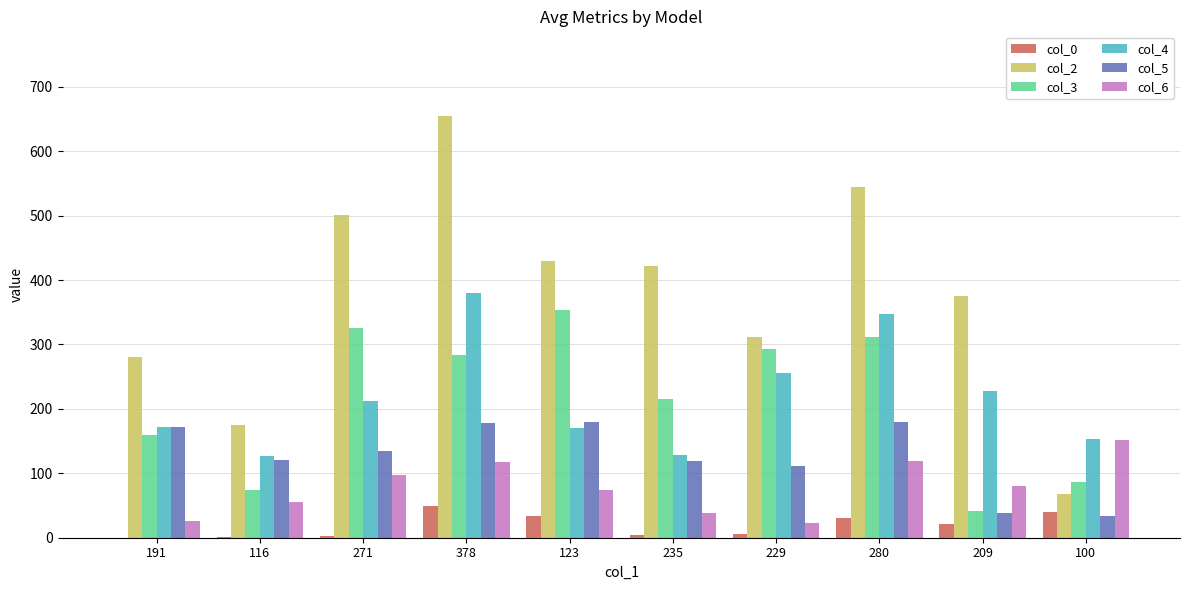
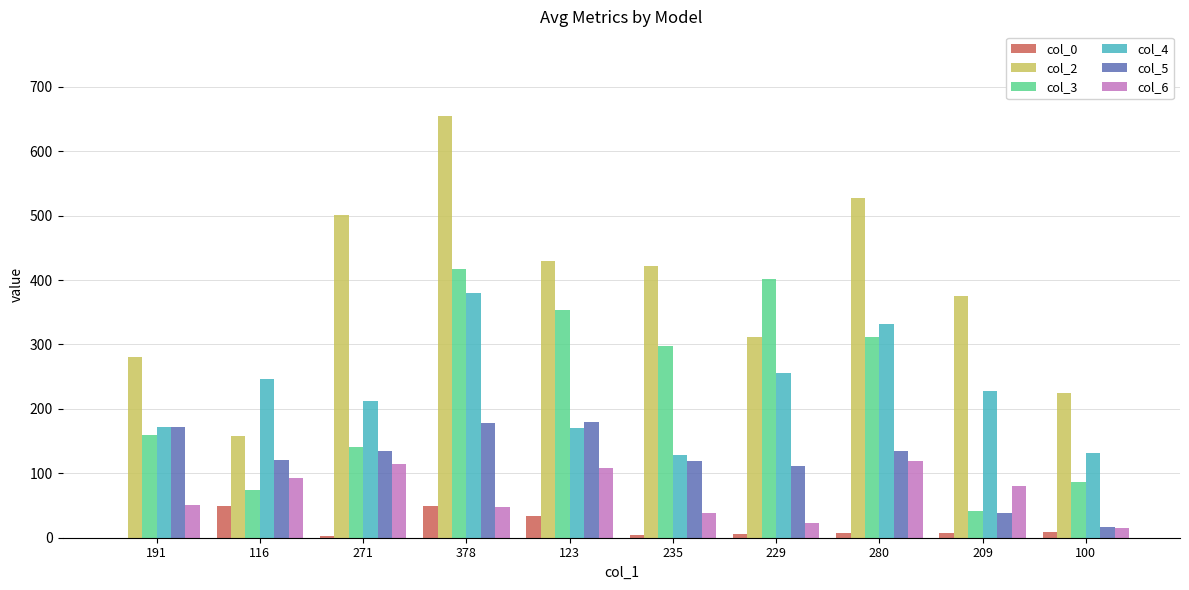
col_6, 191: 30 -> 50
col_0, 116: 0 -> 50
col_2, 116: 180 -> 160
col_4, 116: 130 -> 250
col_6, 116: 60 -> 90
col_3, 271: 330 -> 140
col_6, 271: 100 -> 110
col_3, 378: 280 -> 420
col_6, 378: 120 -> 50
col_6, 123: 70 -> 110
col_3, 235: 220 -> 300
col_3, 229: 290 -> 400
col_0, 280: 30 -> 10
col_2, 280: 540 -> 530
col_4, 280: 350 -> 330
col_5, 280: 180 -> 140
col_0, 209: 20 -> 10
col_0, 100: 40 -> 10
col_2, 100: 70 -> 230
col_4, 100: 150 -> 130
col_5, 100: 30 -> 20
col_6, 100: 150 -> 20
